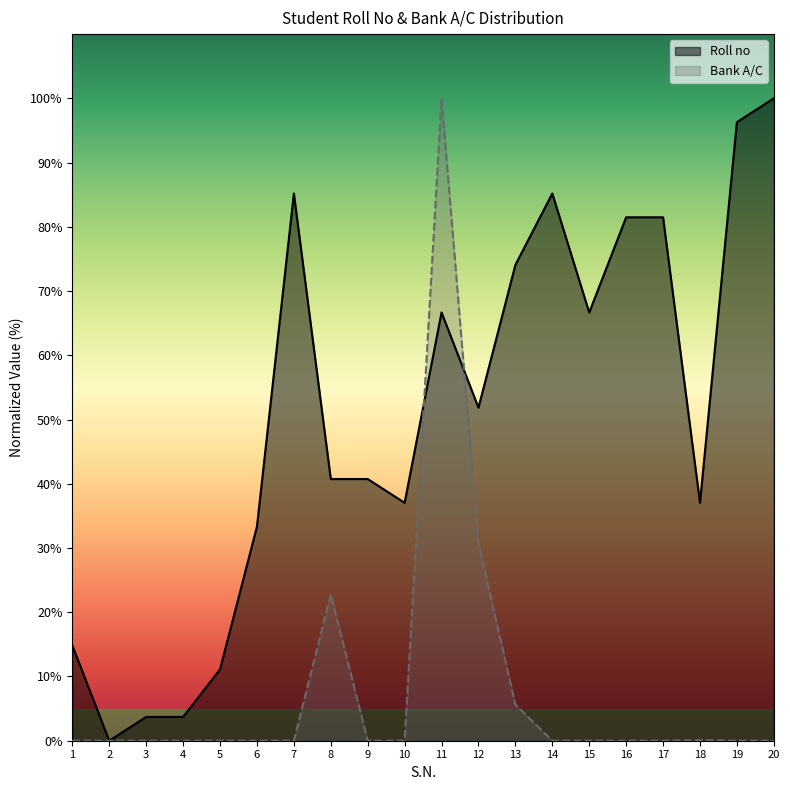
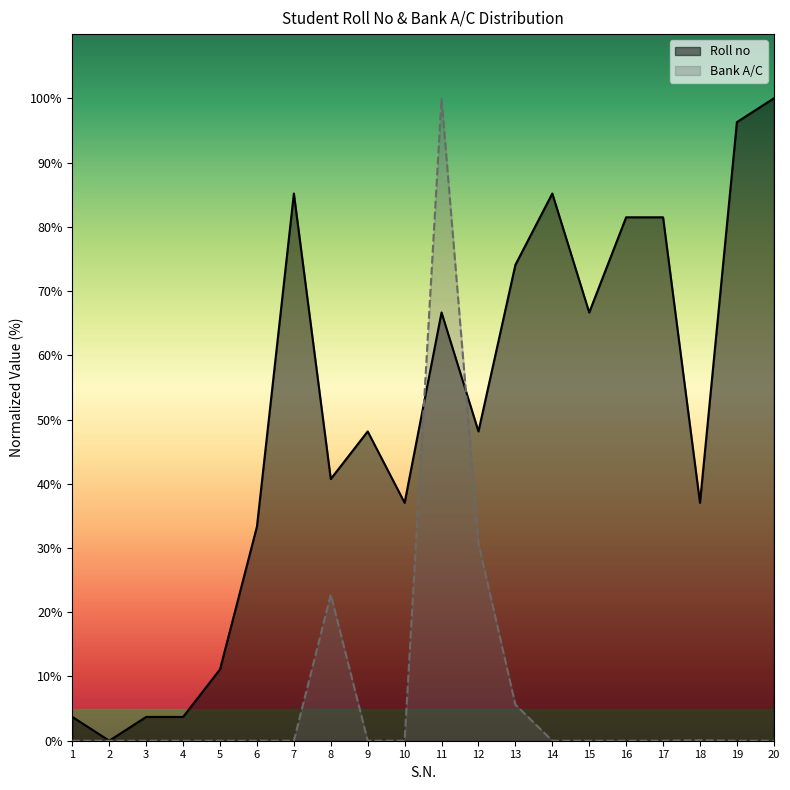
Roll no, 1: 15% -> 4%
Roll no, 9: 41% -> 48%
Roll no, 12: 52% -> 48%
